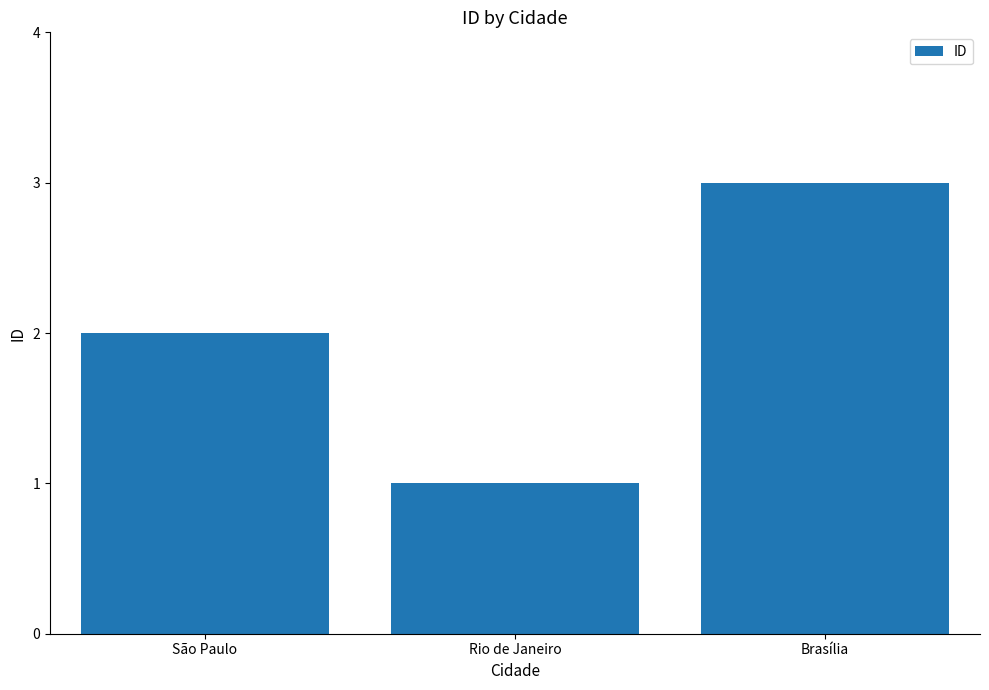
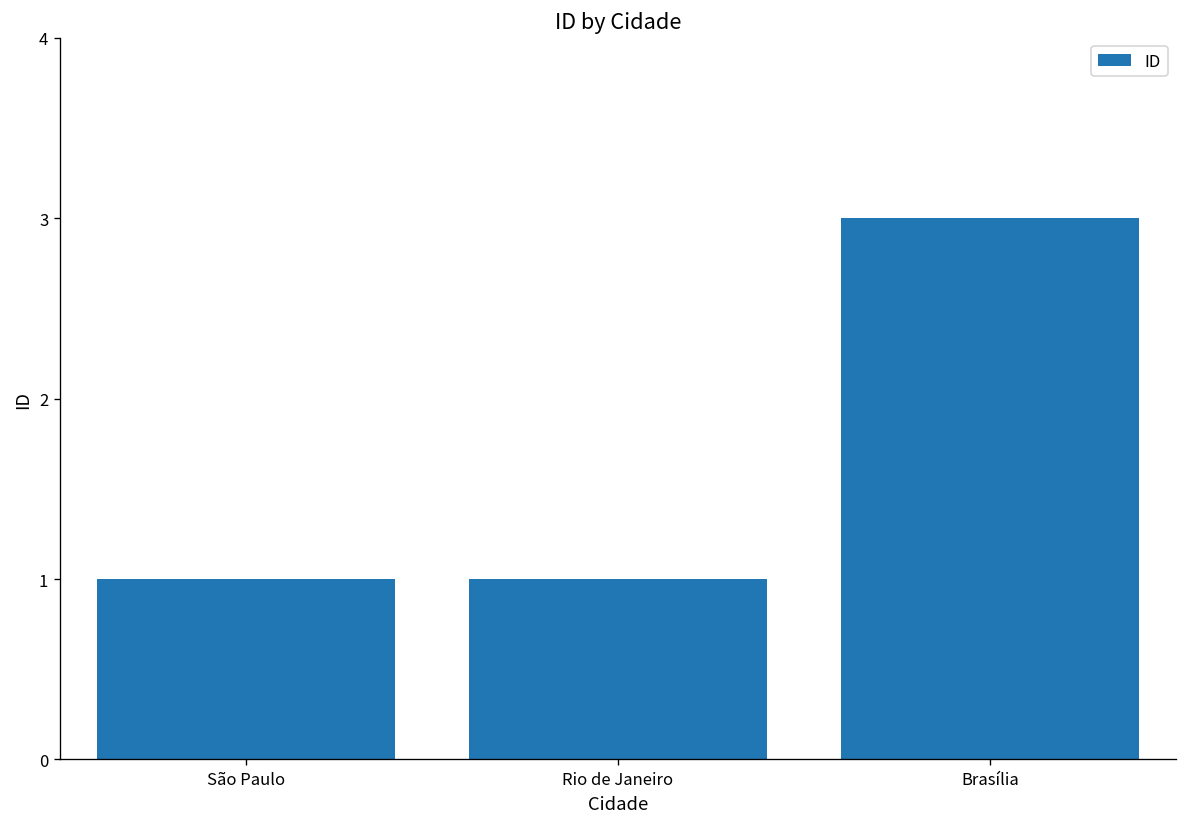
São Paulo: 2 -> 1
